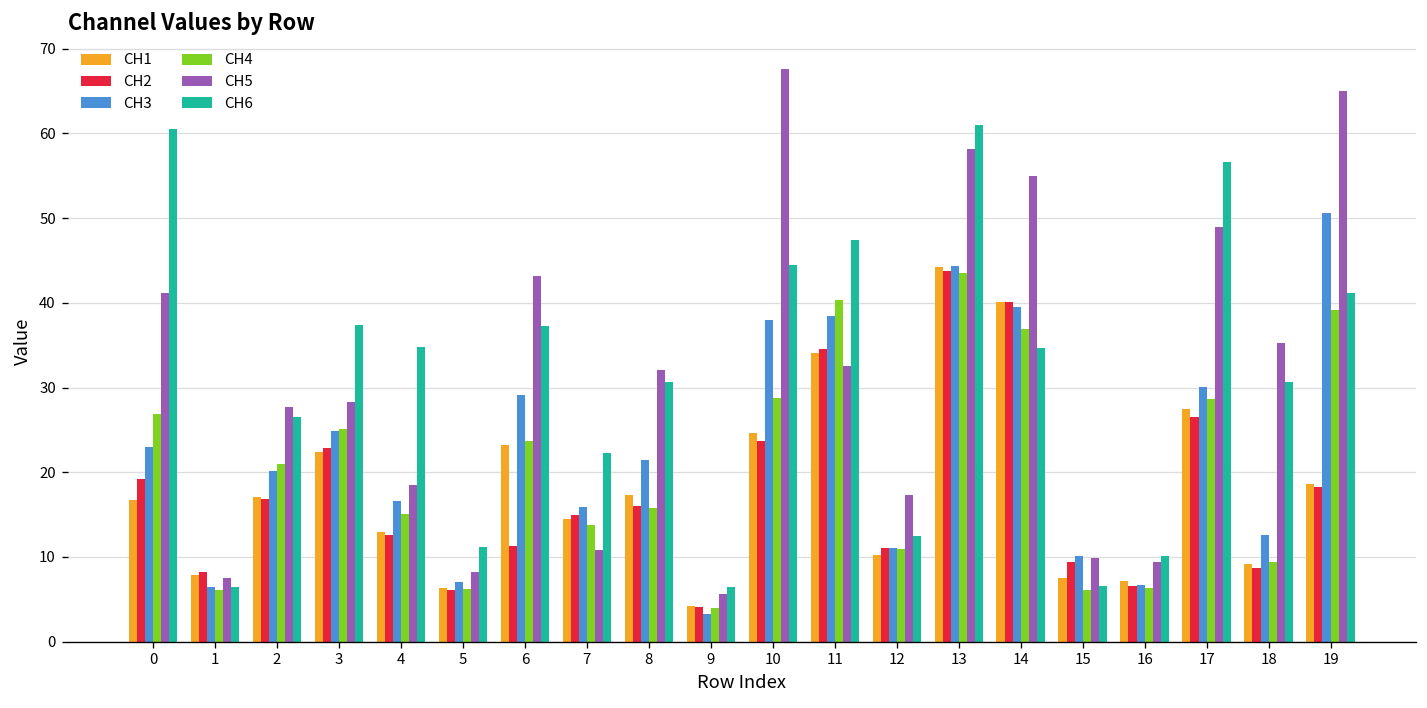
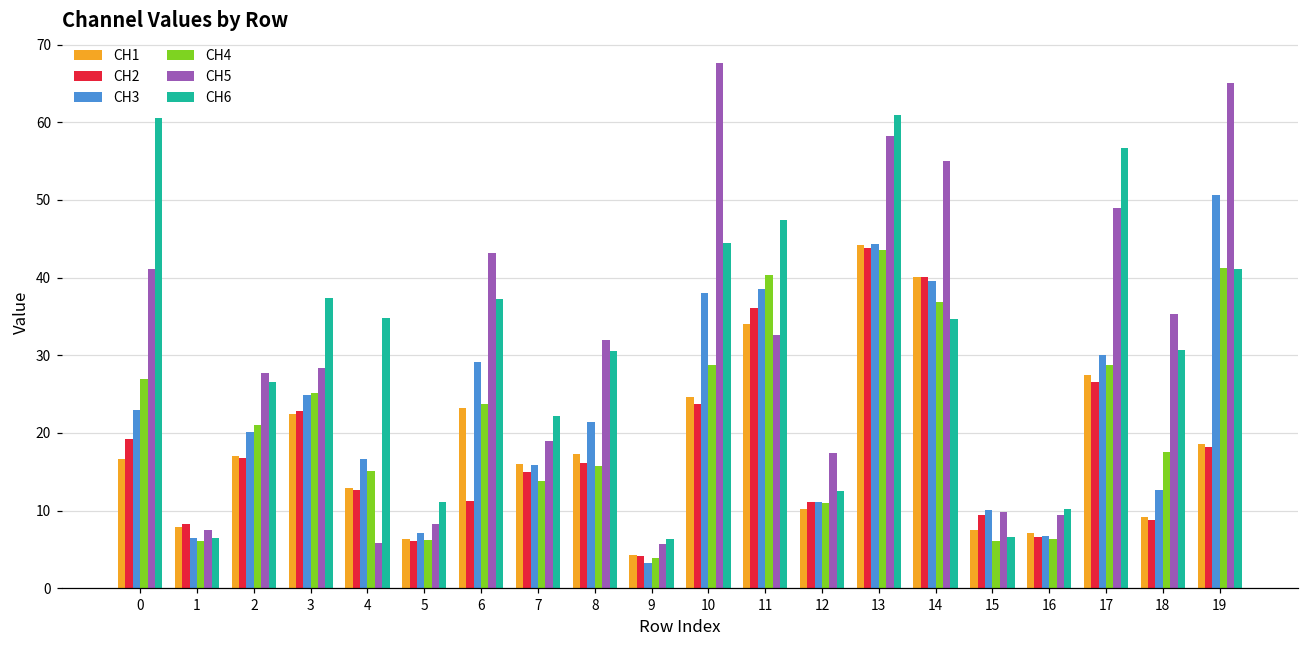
CH5, 4: 18 -> 6
CH1, 7: 15 -> 16
CH5, 7: 11 -> 19
CH2, 11: 35 -> 36
CH4, 18: 9 -> 18
CH4, 19: 39 -> 41
